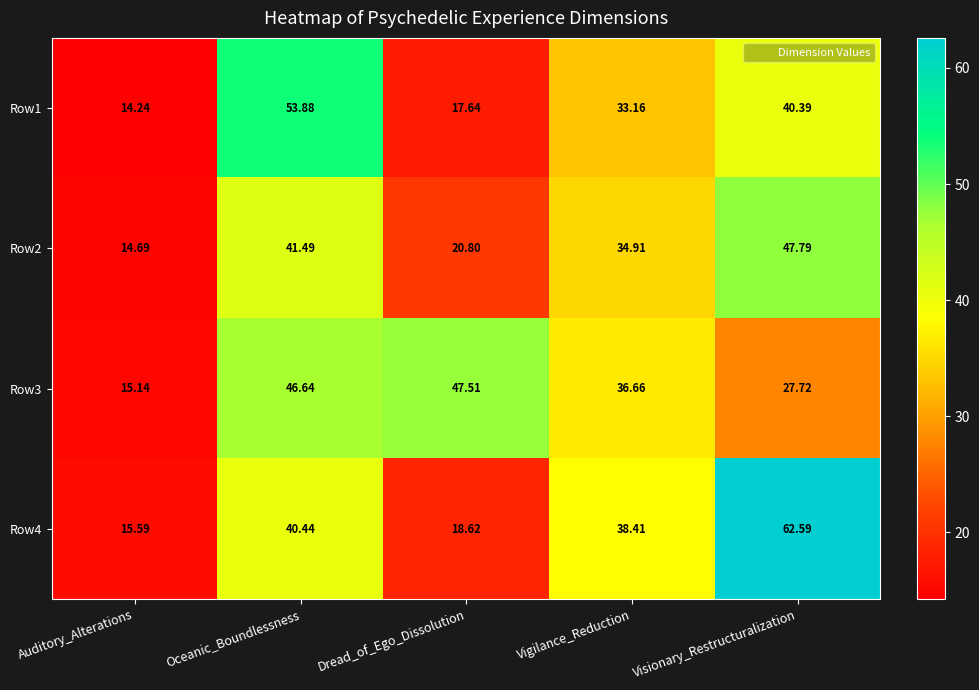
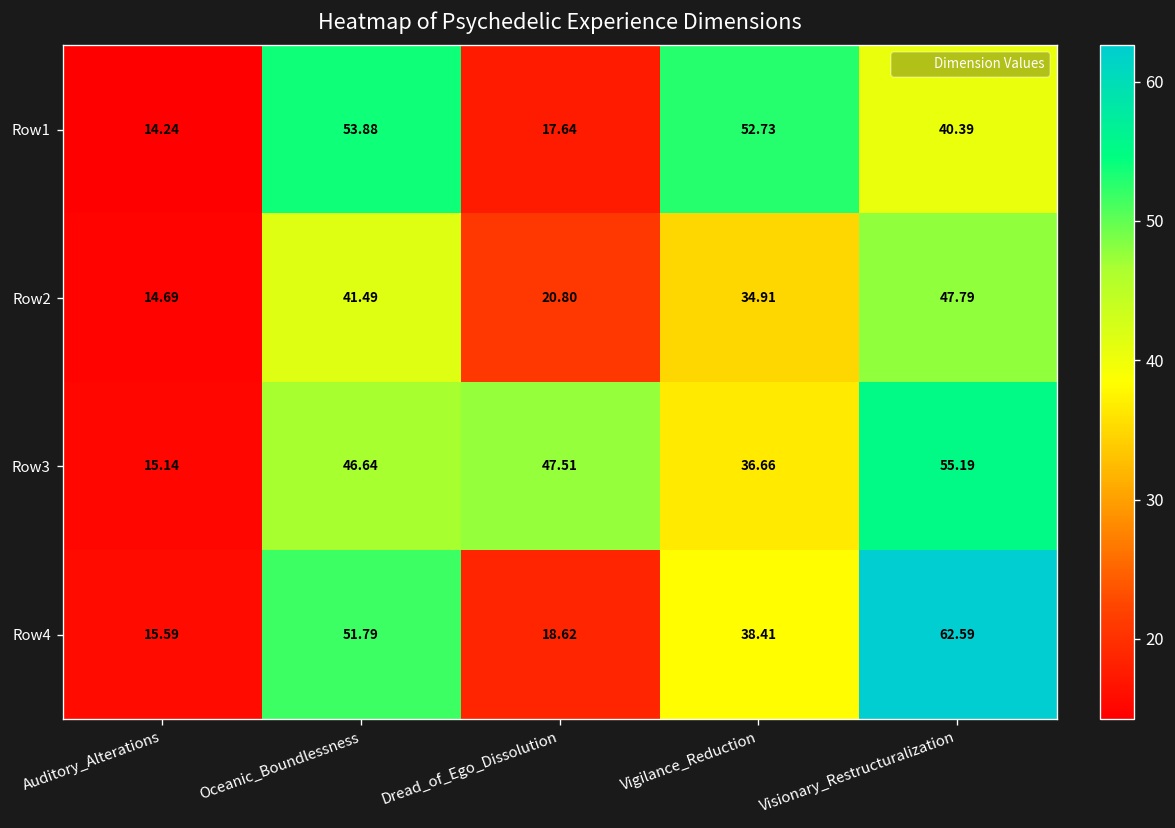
Row1, Vigilance_Reduction: 33.16 -> 52.73
Row3, Visionary_Restructuralization: 27.72 -> 55.19
Row4, Oceanic_Boundlessness: 40.44 -> 51.79
